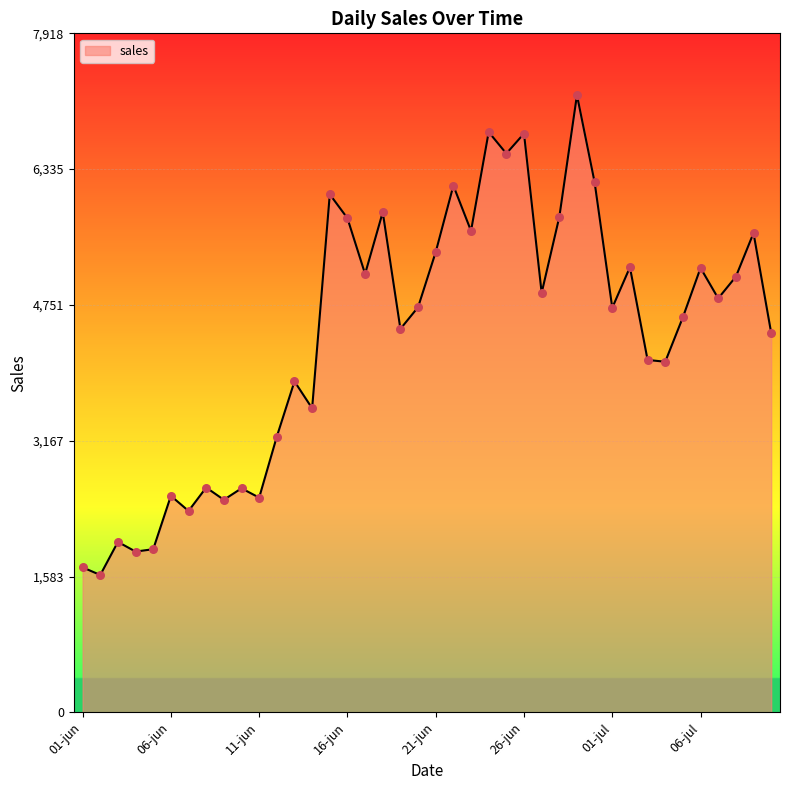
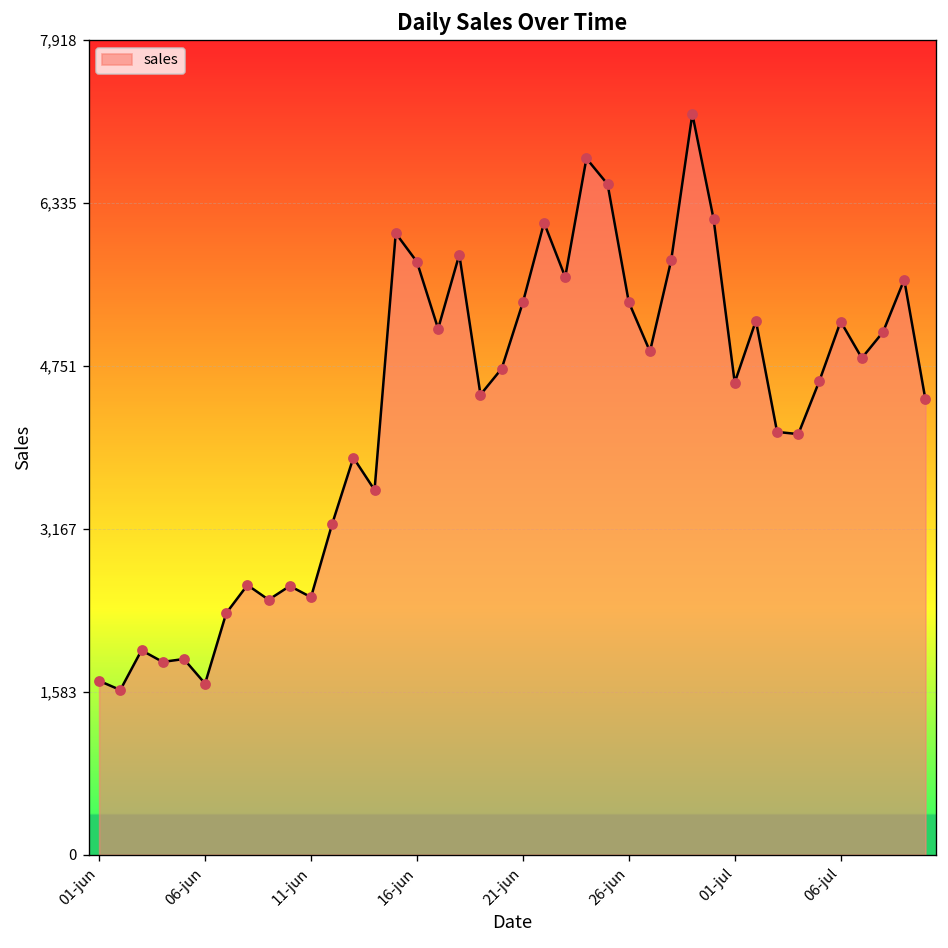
06-jun: 2,500 -> 1,700
26-jun: 6,800 -> 5,400
01-jul: 4,700 -> 4,600
